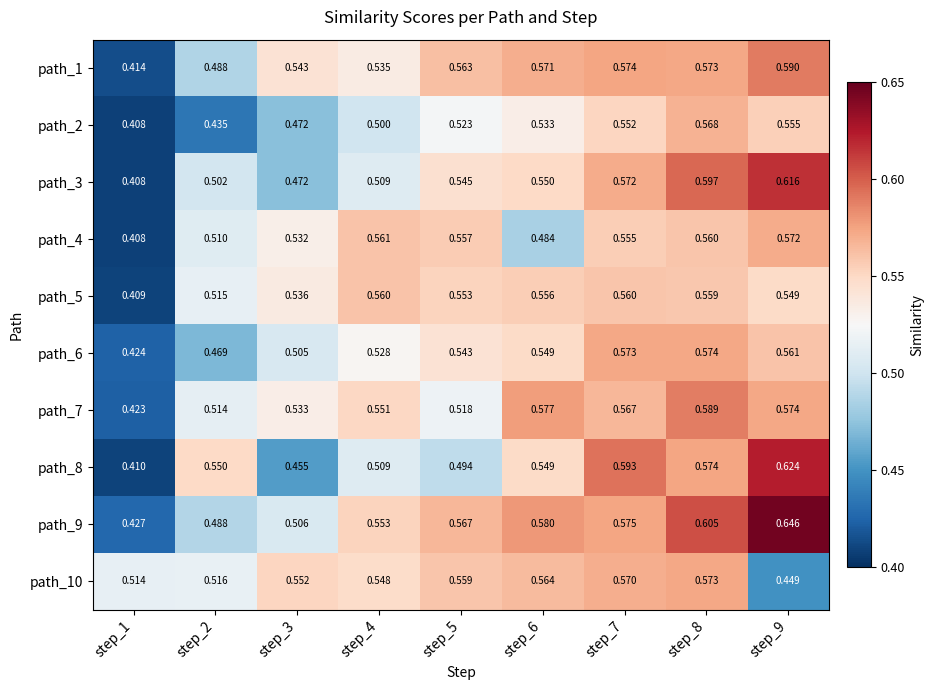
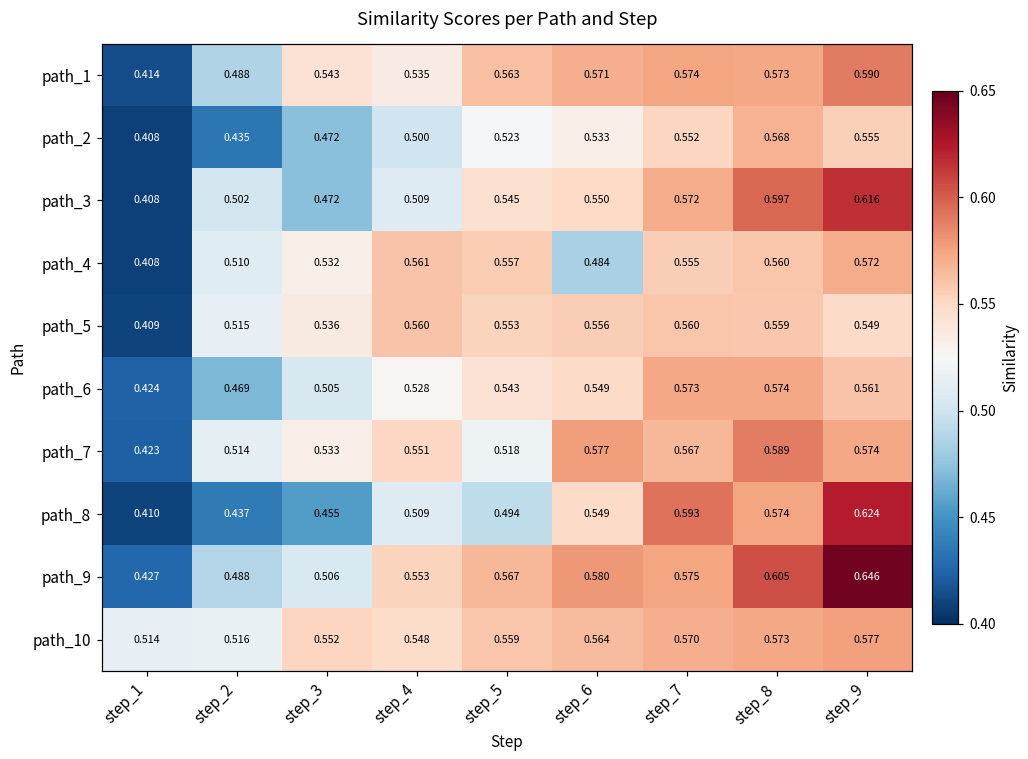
path_8, step_2: 0.550 -> 0.437
path_10, step_9: 0.449 -> 0.577
